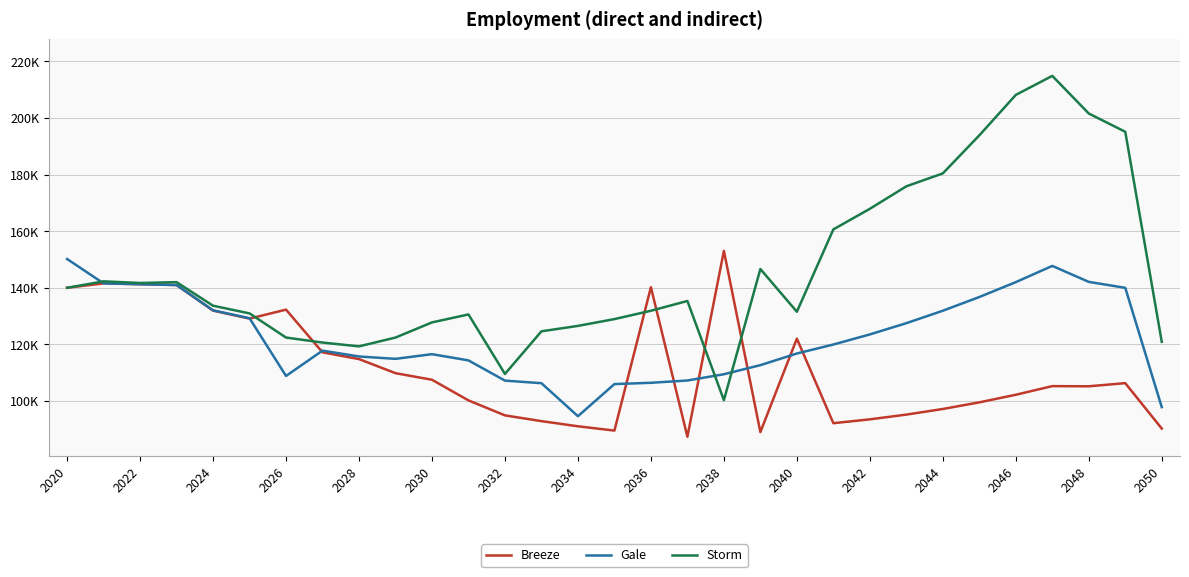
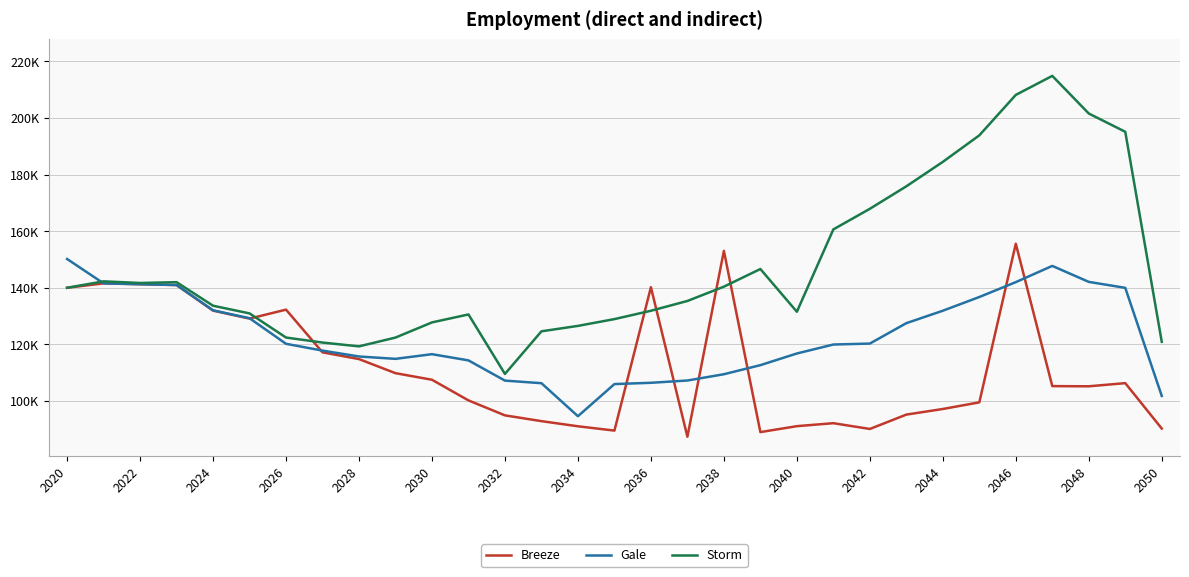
Gale, 2026: 109000 -> 120000
Storm, 2038: 100000 -> 140000
Breeze, 2040: 122000 -> 91000
Breeze, 2042: 93000 -> 90000
Gale, 2042: 123000 -> 120000
Storm, 2044: 180000 -> 184000
Breeze, 2046: 102000 -> 156000
Gale, 2050: 98000 -> 102000
